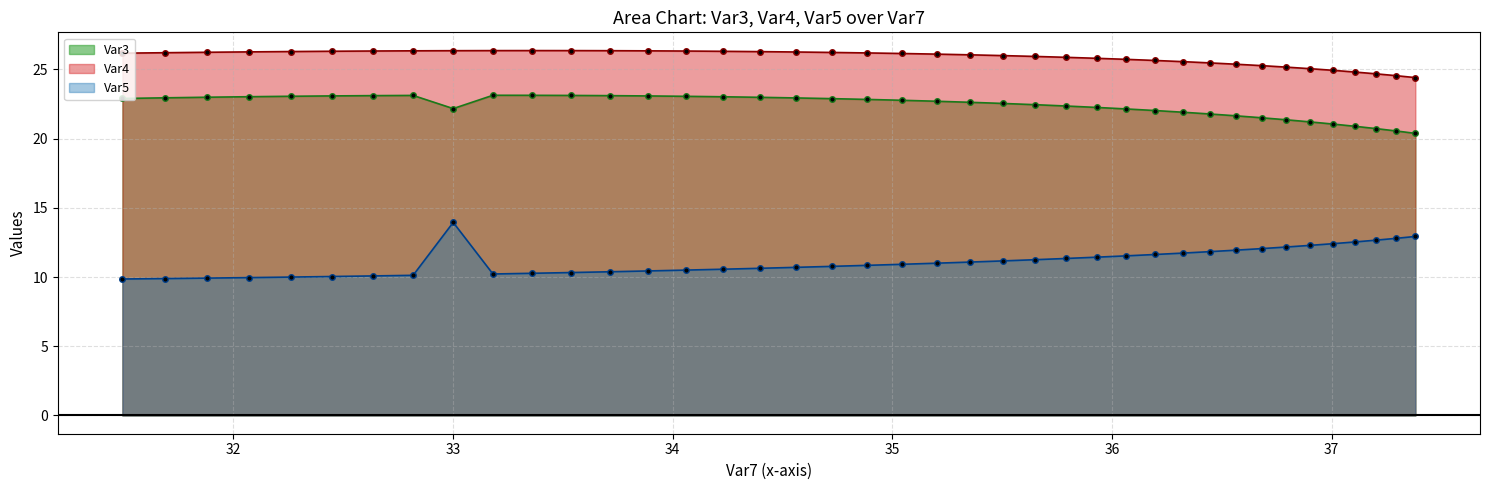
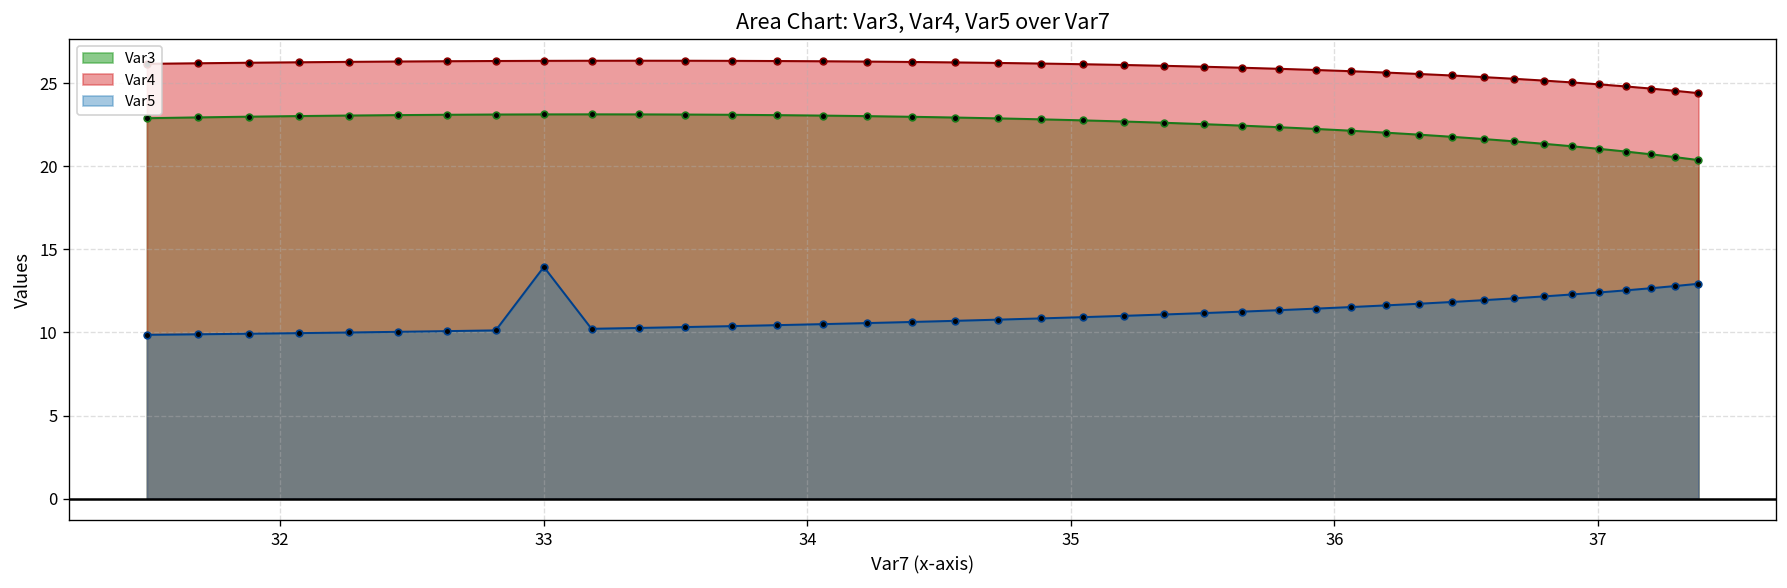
Var3, 33: 22.2 -> 23.1
